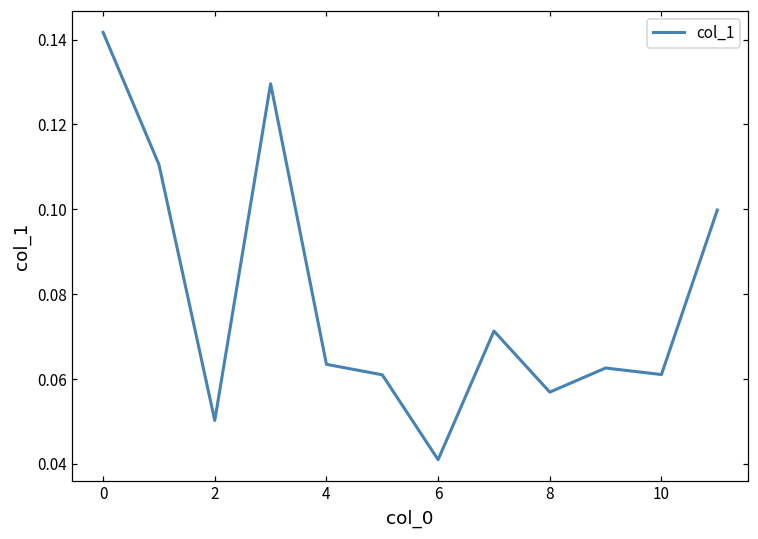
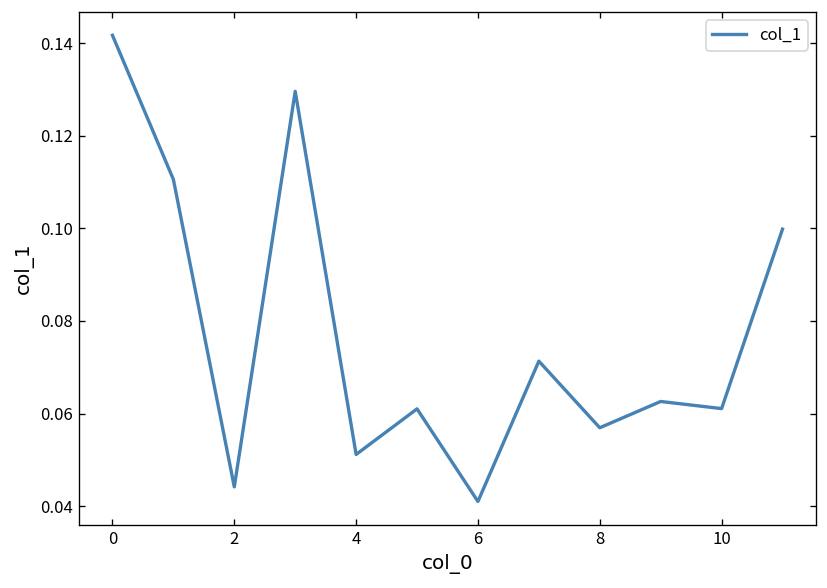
2: 0.050 -> 0.044
4: 0.063 -> 0.051
